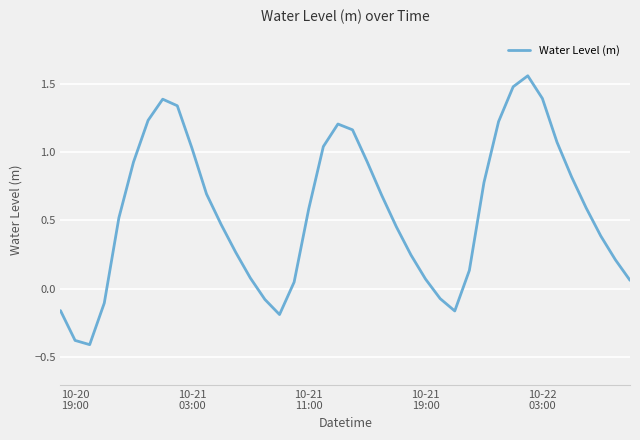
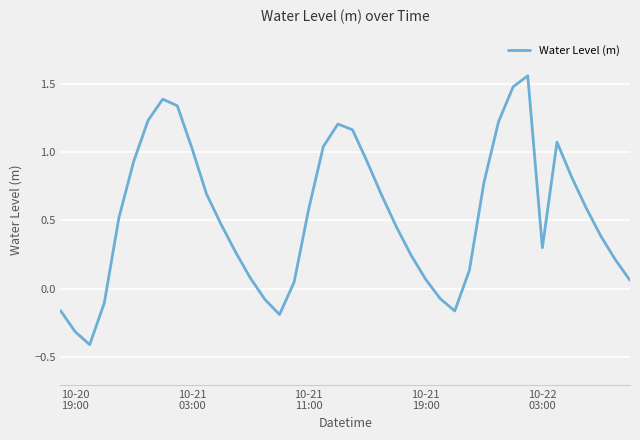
10-20 19:00: -0.38 -> -0.31
10-22 03:00: 1.39 -> 0.30
